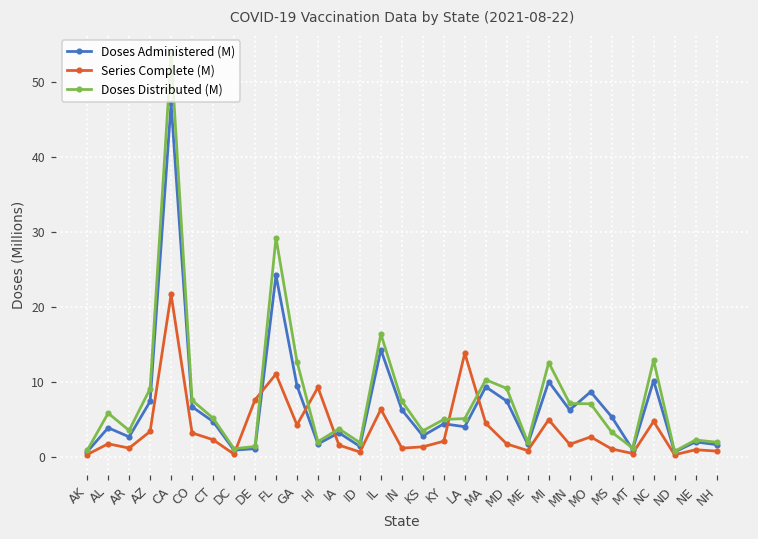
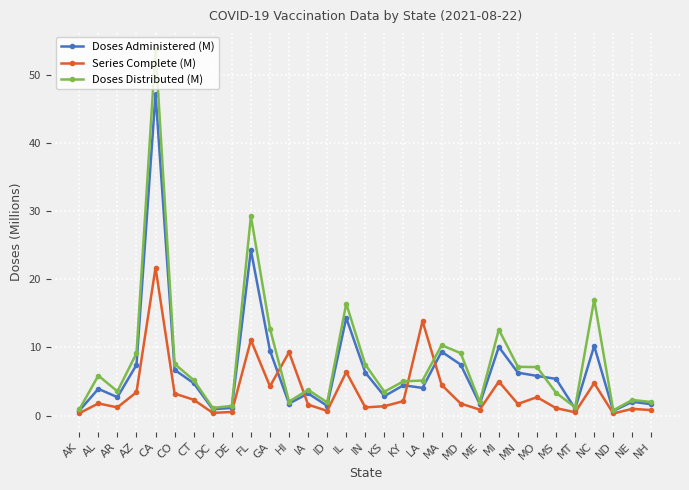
Series Complete (M), DE: 8 -> 1
Doses Administered (M), MO: 9 -> 6
Doses Distributed (M), NC: 13 -> 17
